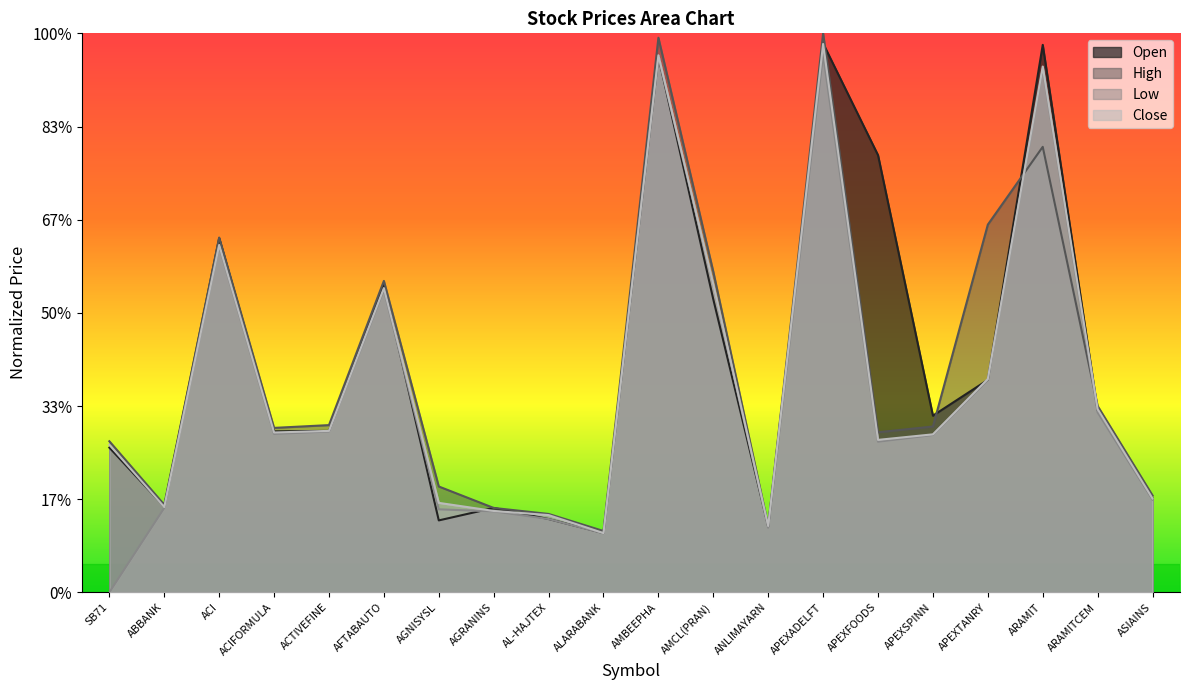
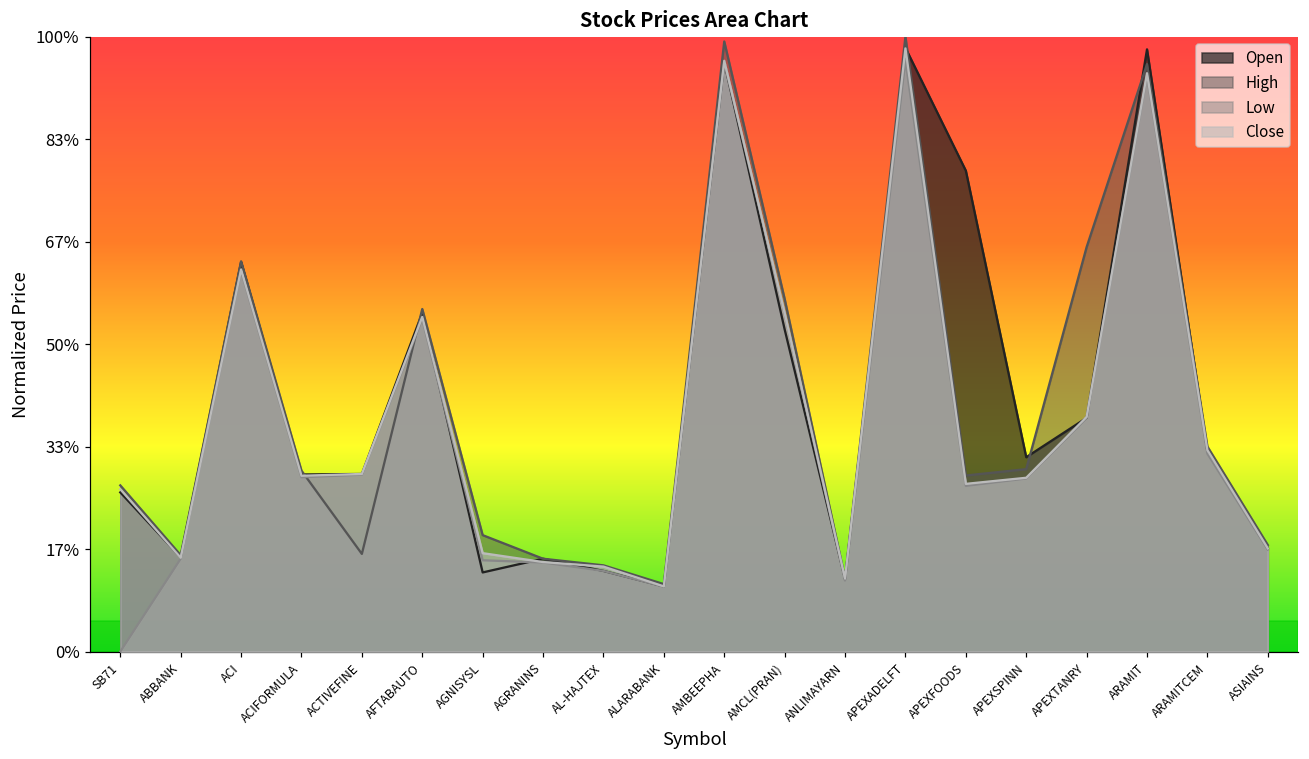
High, ACTIVEFINE: 30% -> 16%
High, ARAMIT: 80% -> 96%
